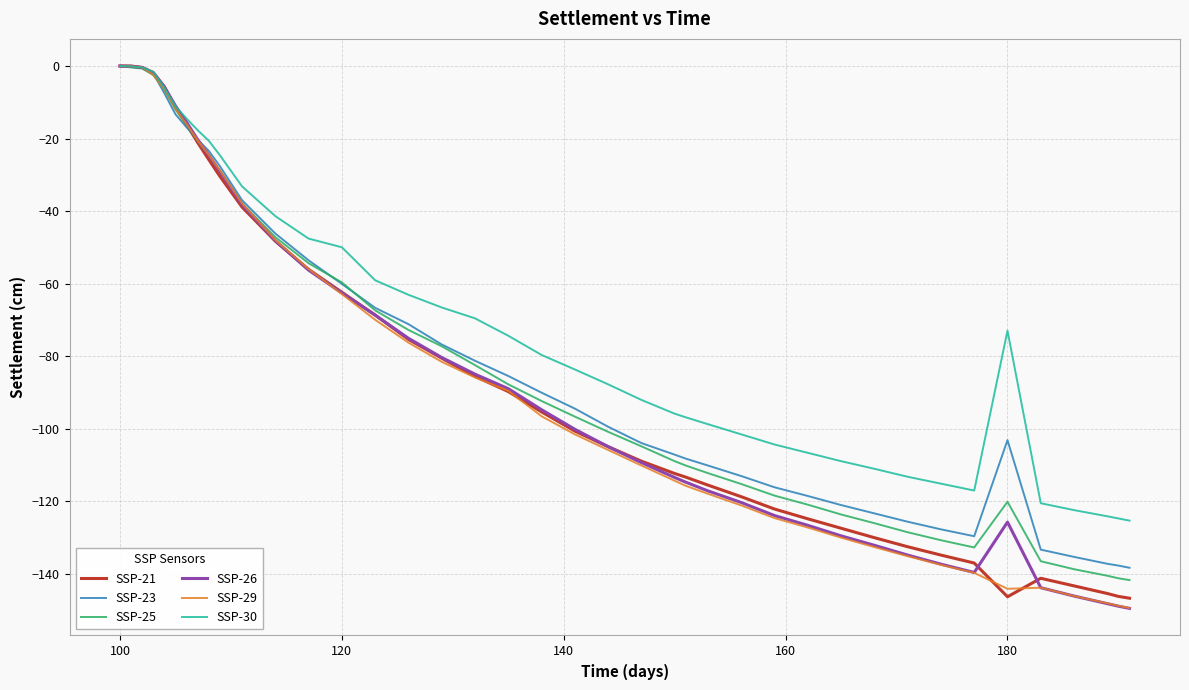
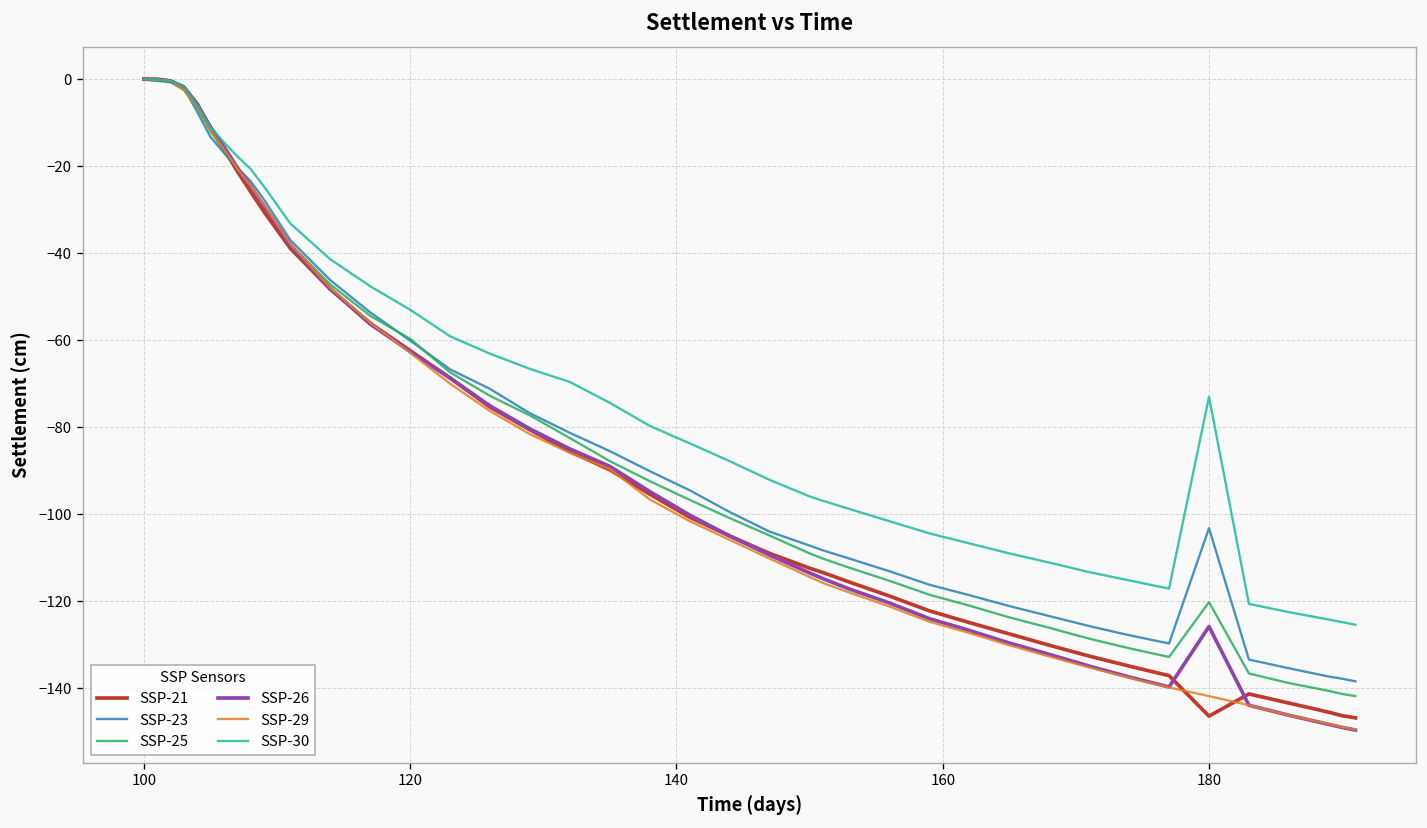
SSP-30, 120: -50 -> -53
SSP-29, 180: -144 -> -142
